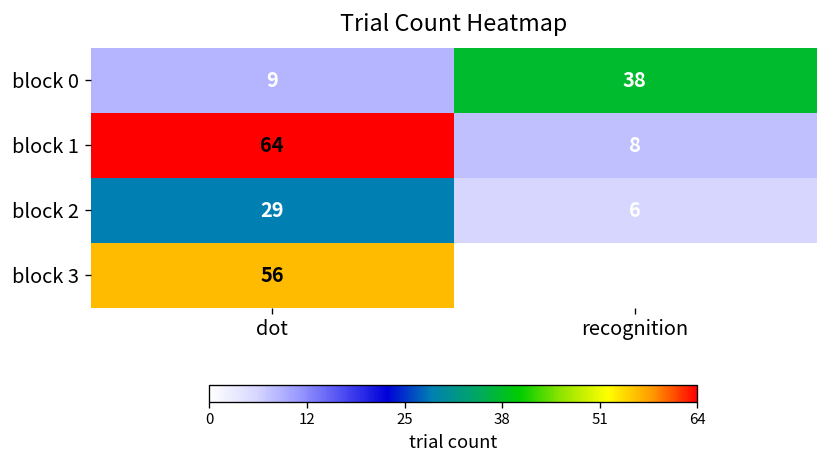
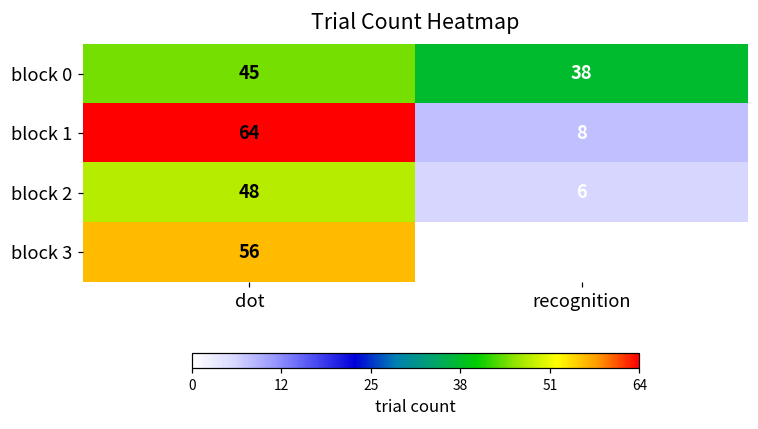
block 0, dot: 9 -> 45
block 2, dot: 29 -> 48
